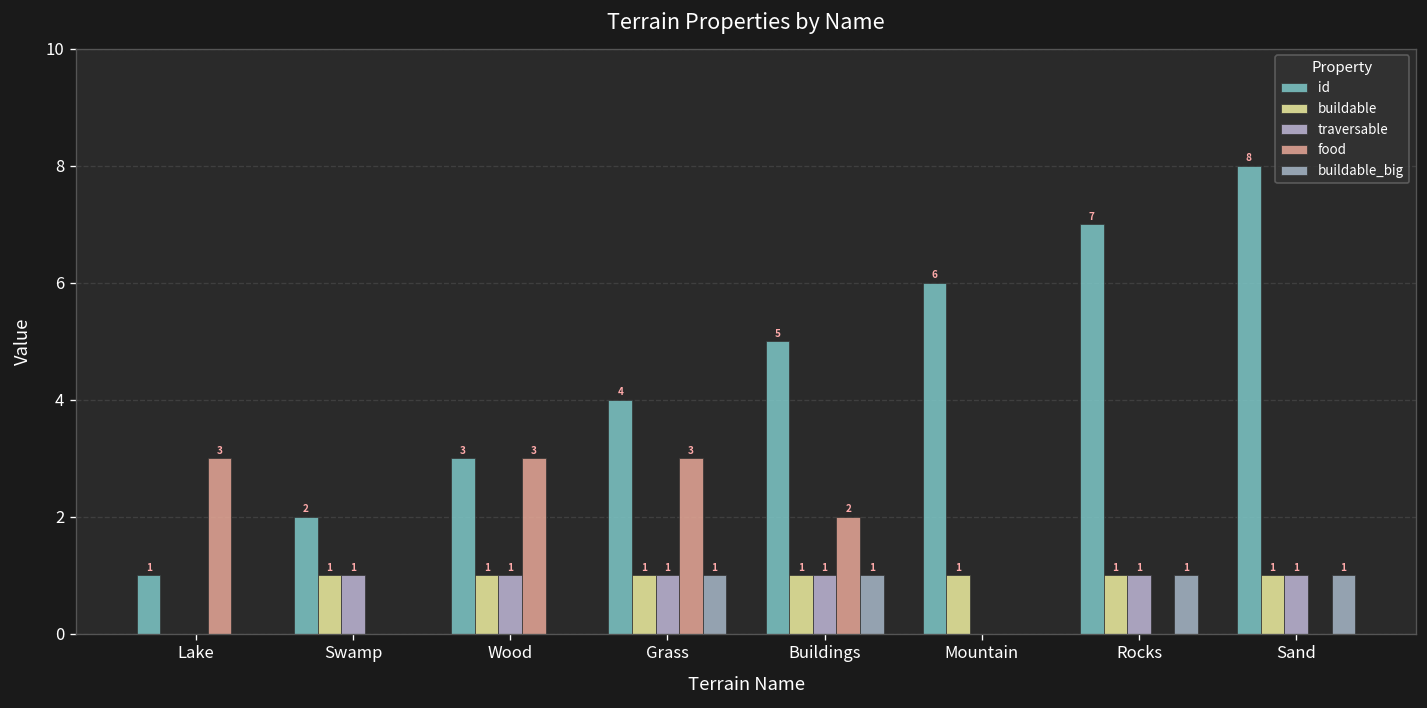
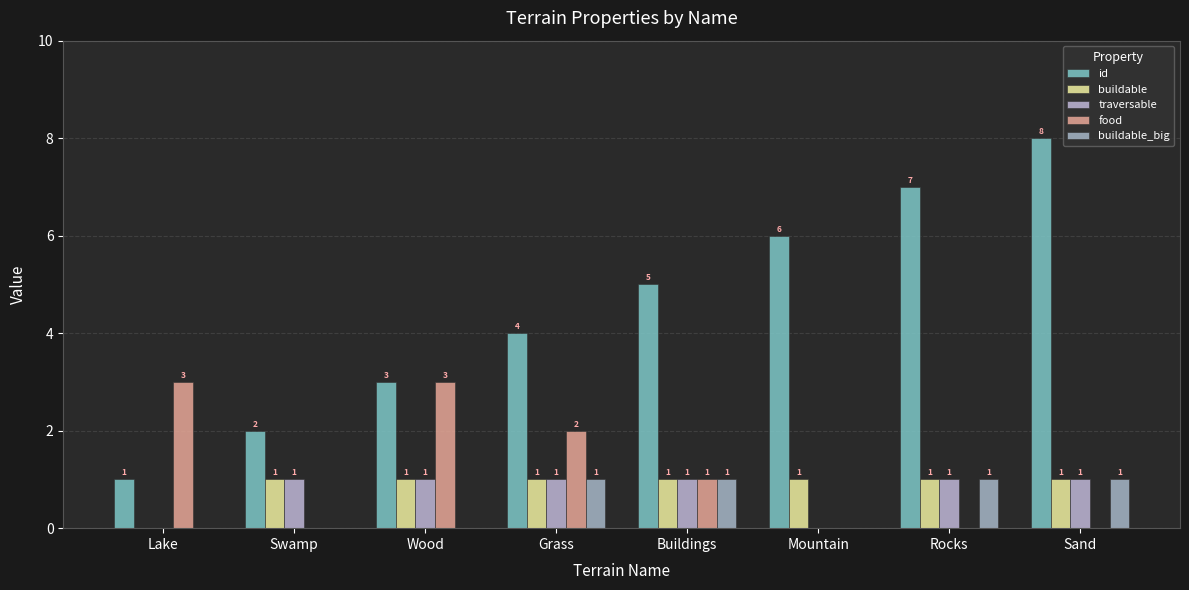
food, Grass: 3 -> 2
food, Buildings: 2 -> 1
